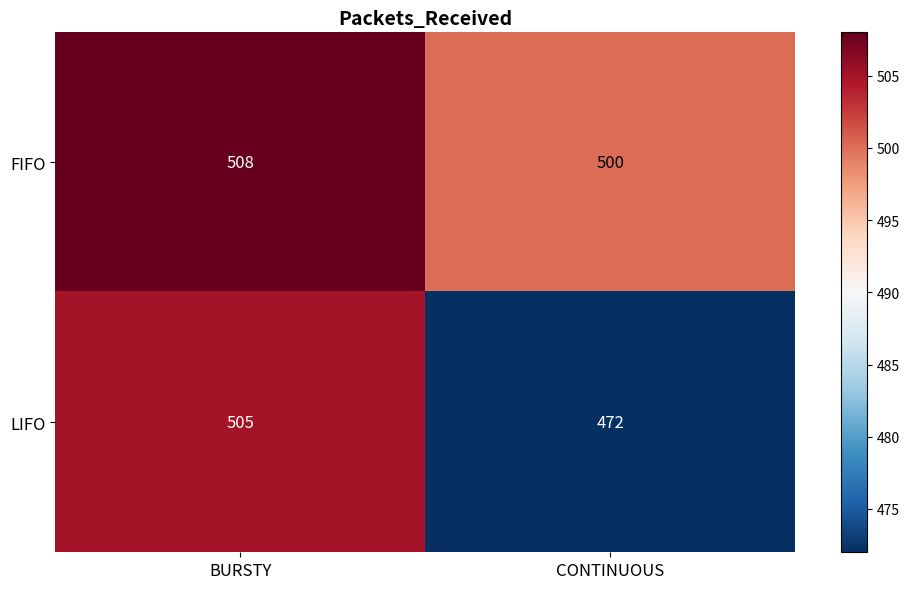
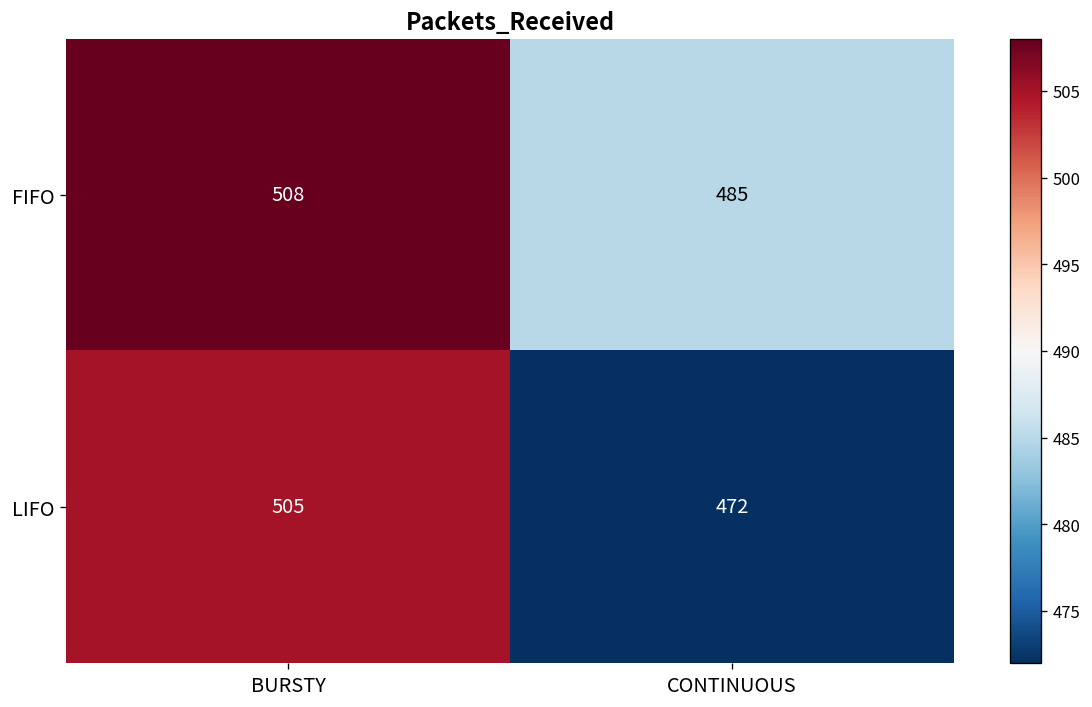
FIFO, CONTINUOUS: 500 -> 485
